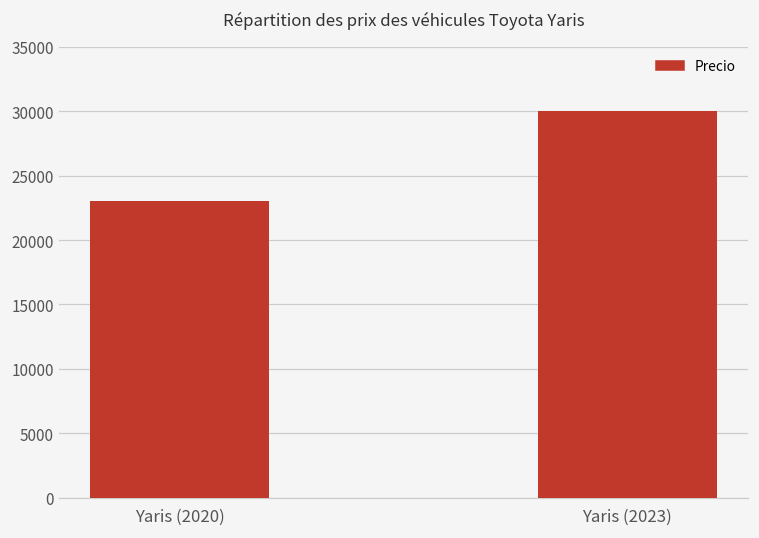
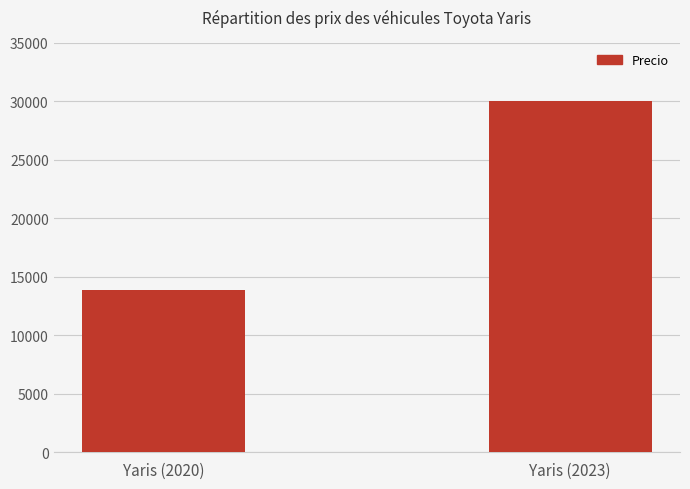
Yaris (2020): 23000 -> 13800
